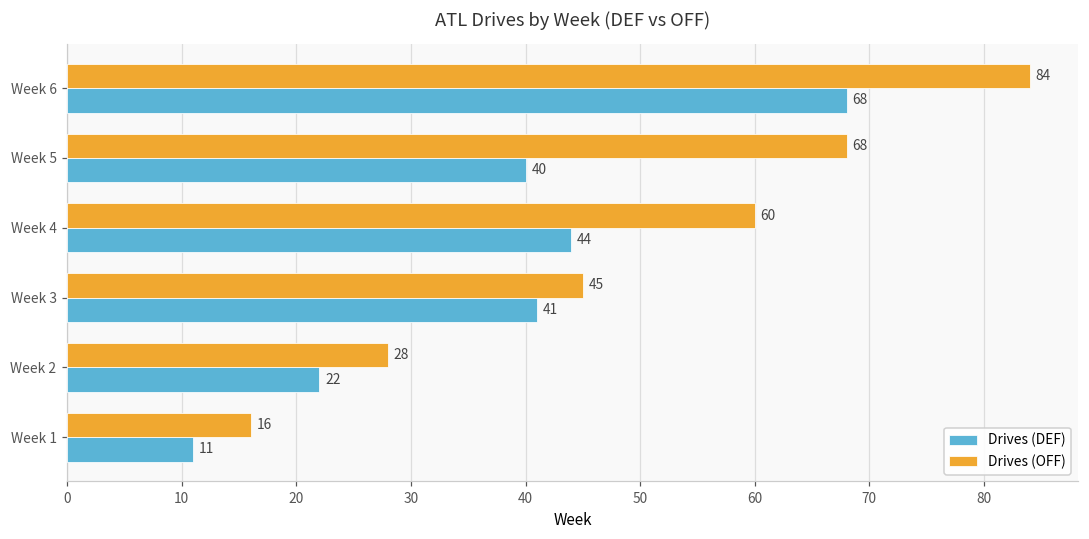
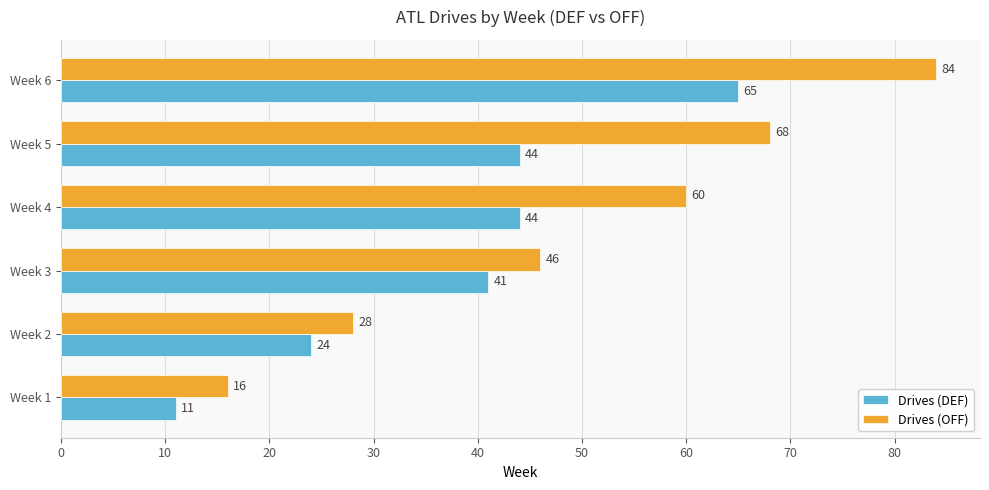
Drives (DEF), Week 6: 68 -> 65
Drives (DEF), Week 5: 40 -> 44
Drives (OFF), Week 3: 45 -> 46
Drives (DEF), Week 2: 22 -> 24
